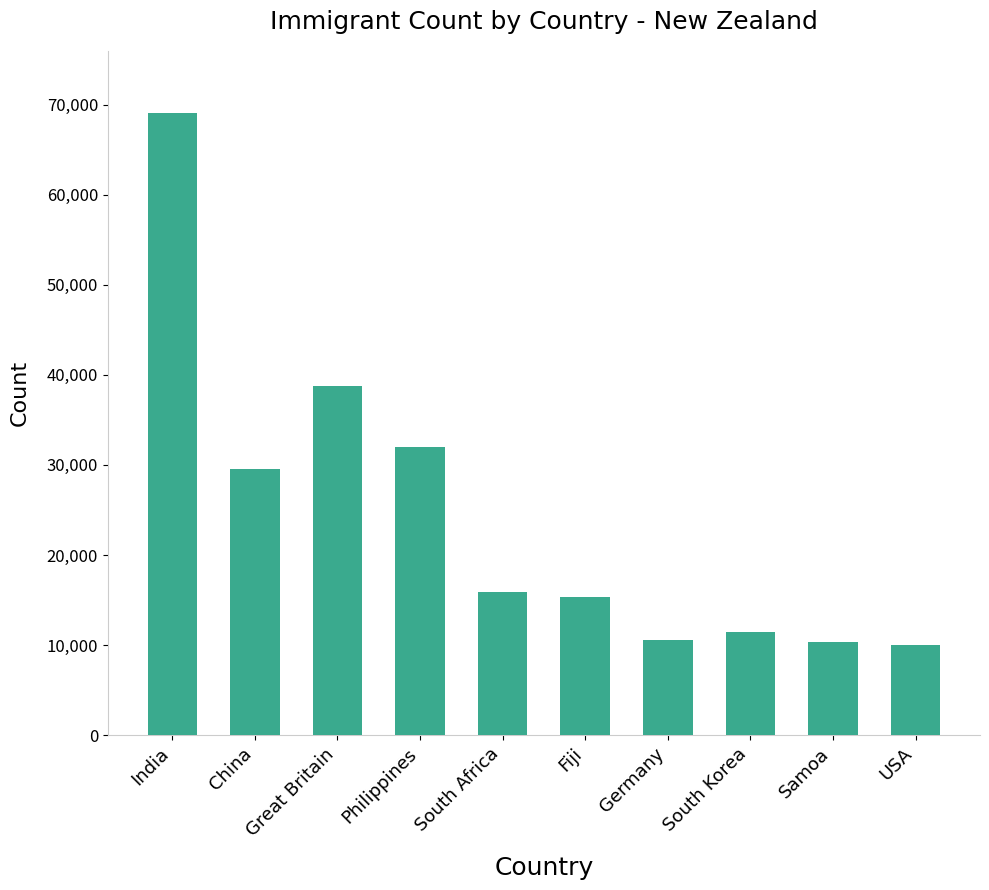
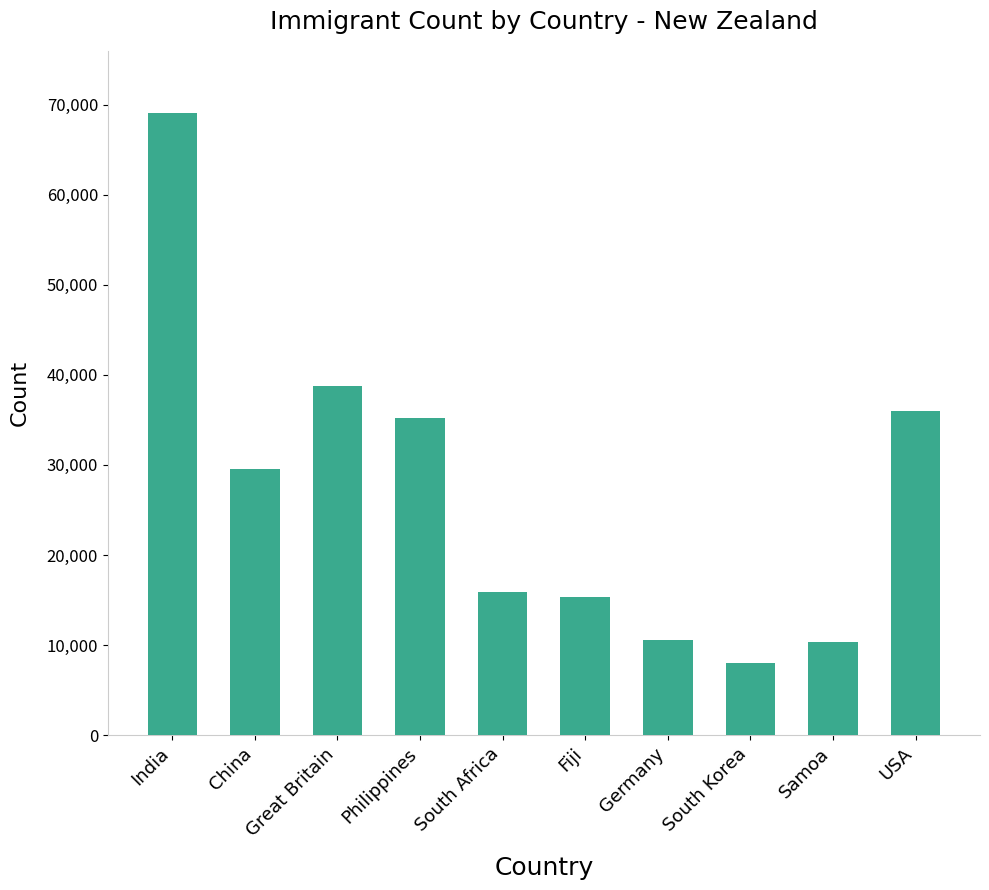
Philippines: 32,000 -> 35,000
South Korea: 11,000 -> 8,000
USA: 10,000 -> 36,000
